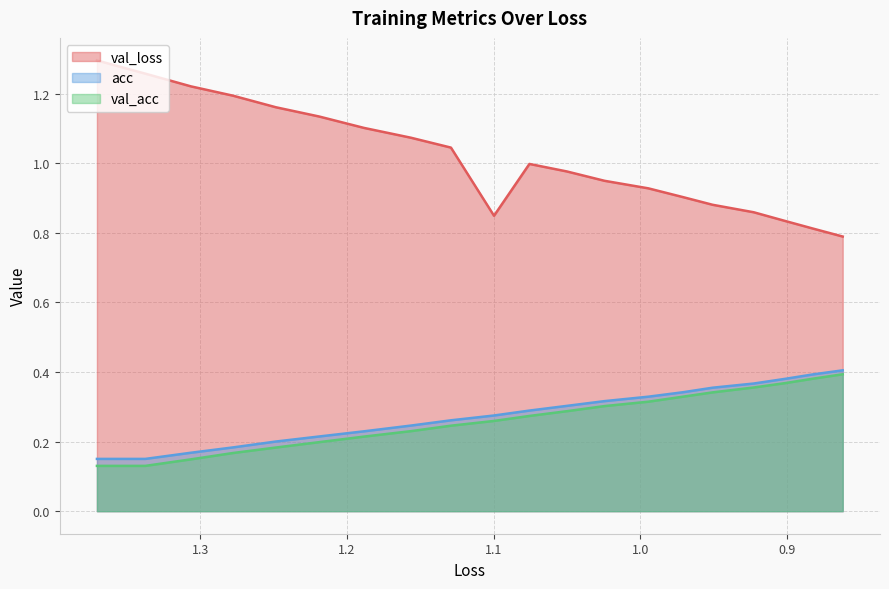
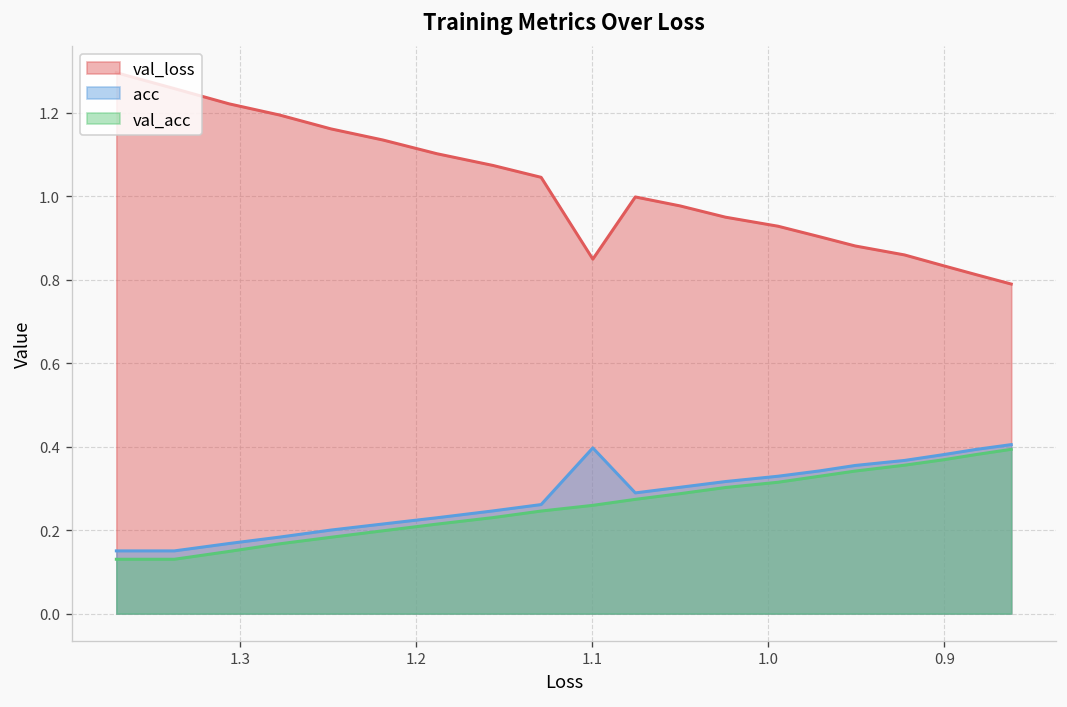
acc, 1.1: 0.28 -> 0.40
